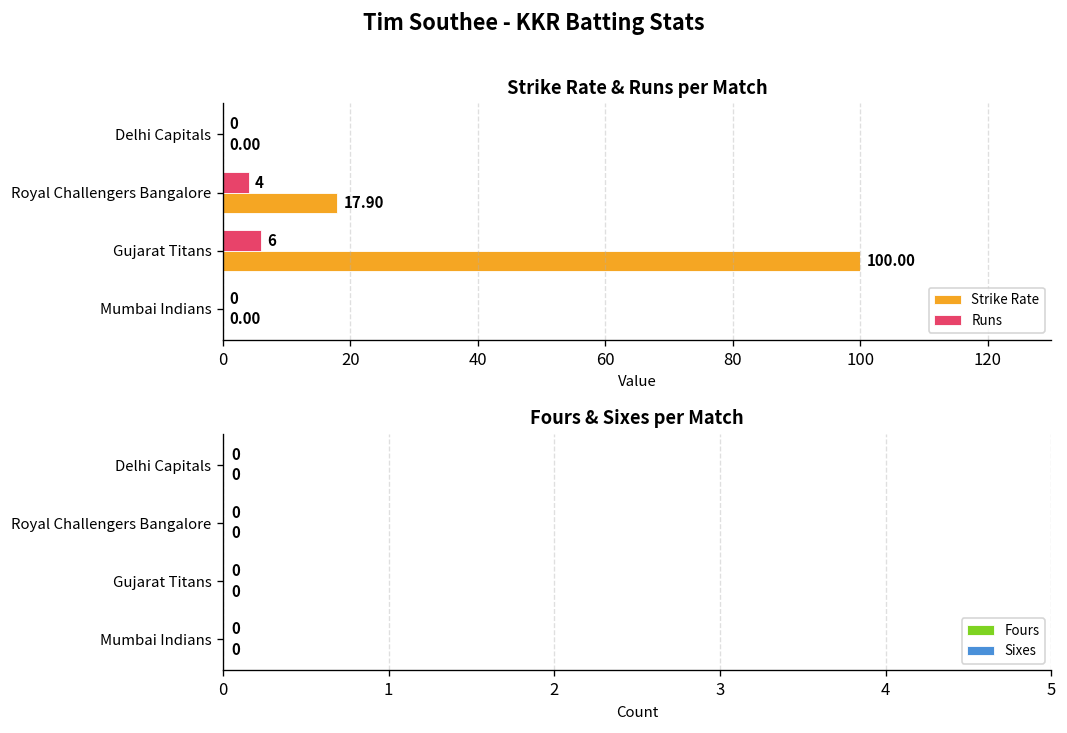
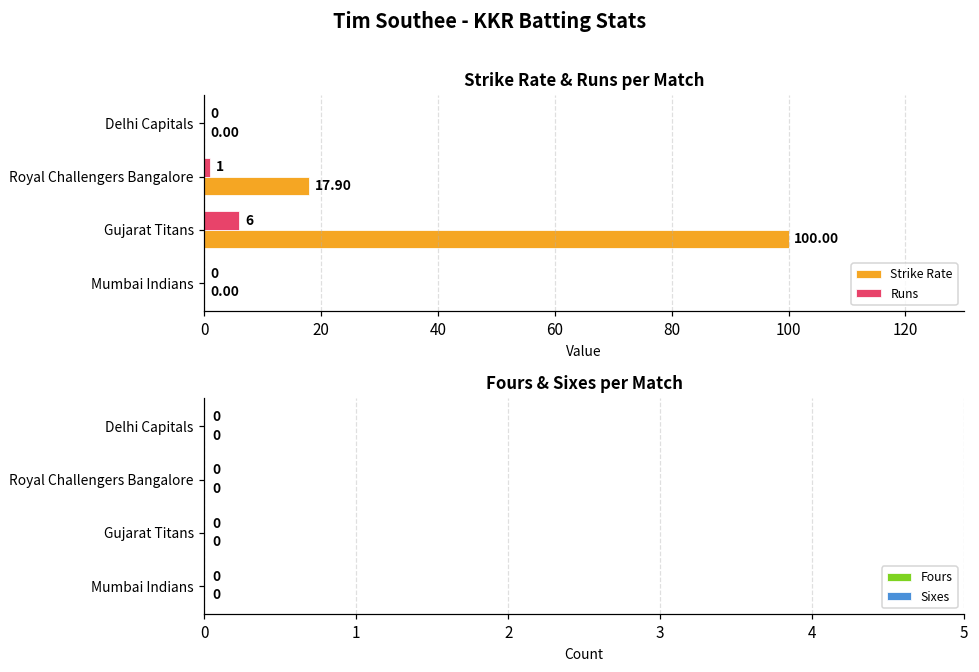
Strike Rate & Runs per Match, Runs, Royal Challengers Bangalore: 4 -> 1
